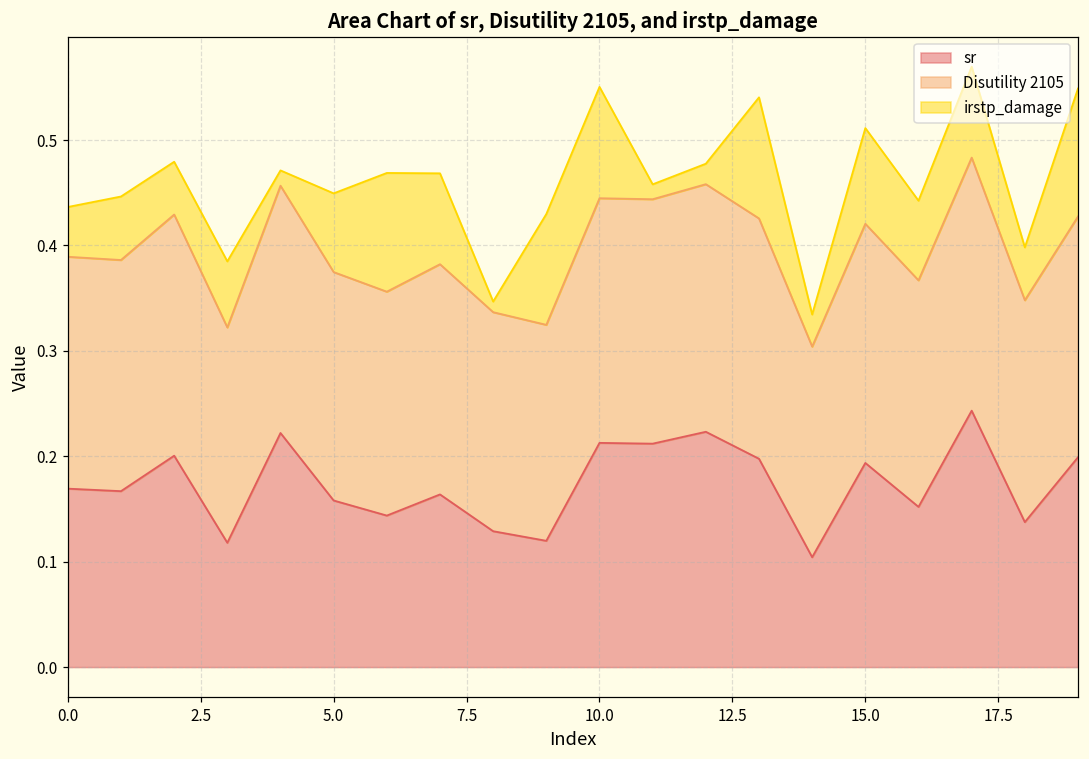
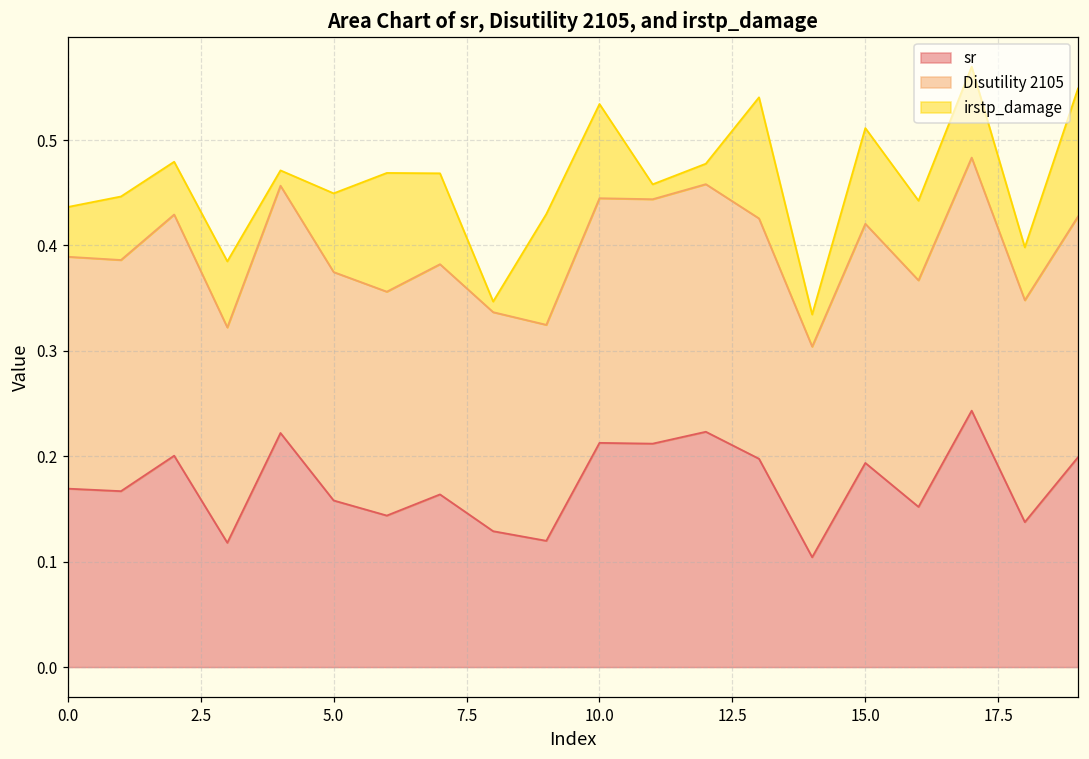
irstp_damage, 10.0: 0.11 -> 0.09
